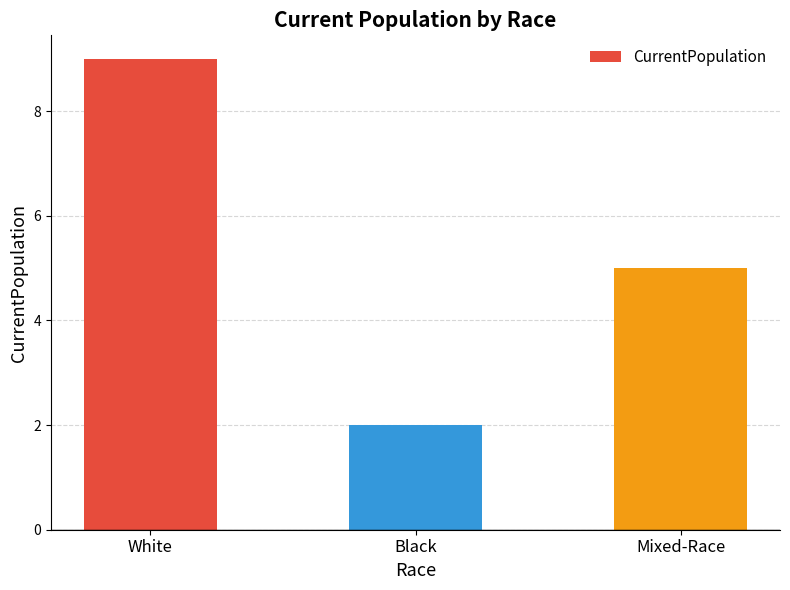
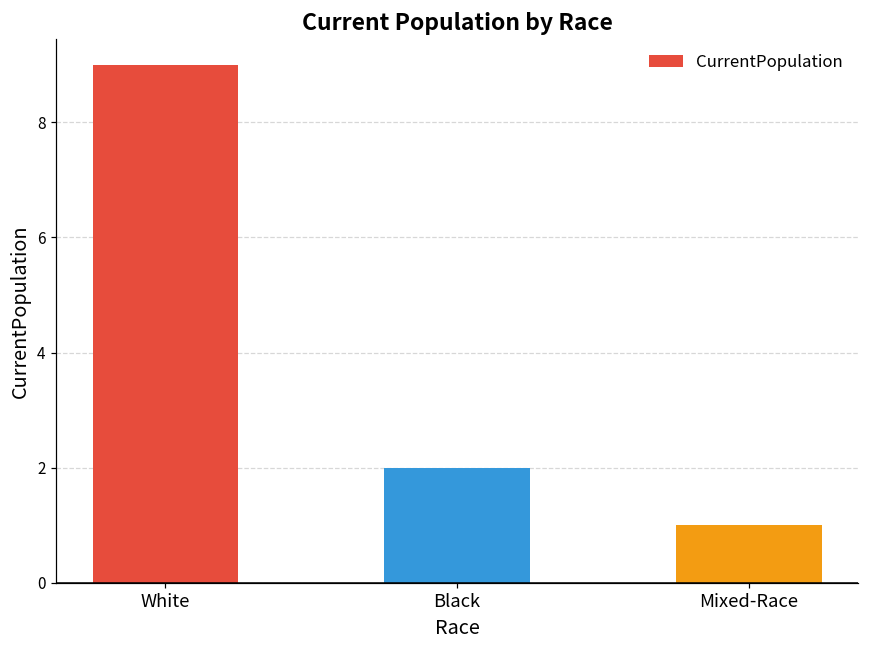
Mixed-Race: 5 -> 1
